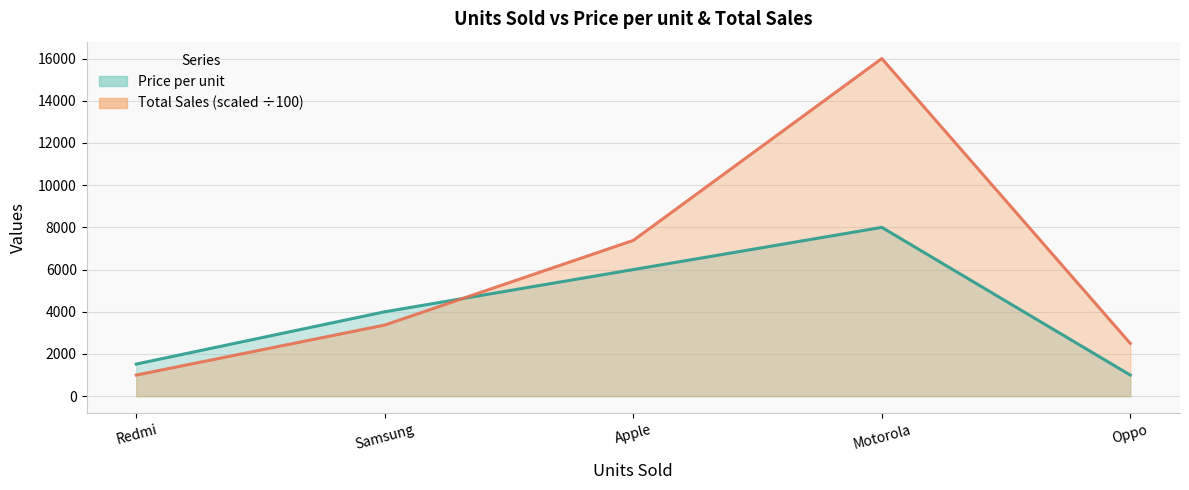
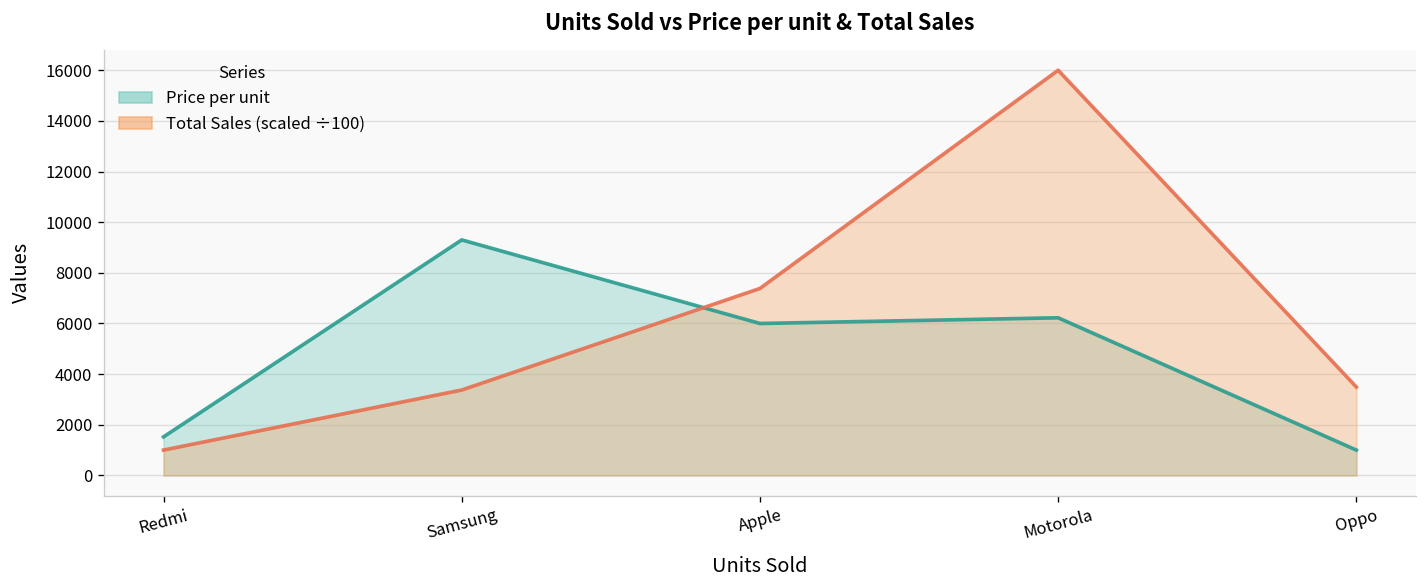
Price per unit, Samsung: 4000 -> 9300
Price per unit, Motorola: 8000 -> 6200
Total Sales (scaled ÷100), Oppo: 2500 -> 3500
